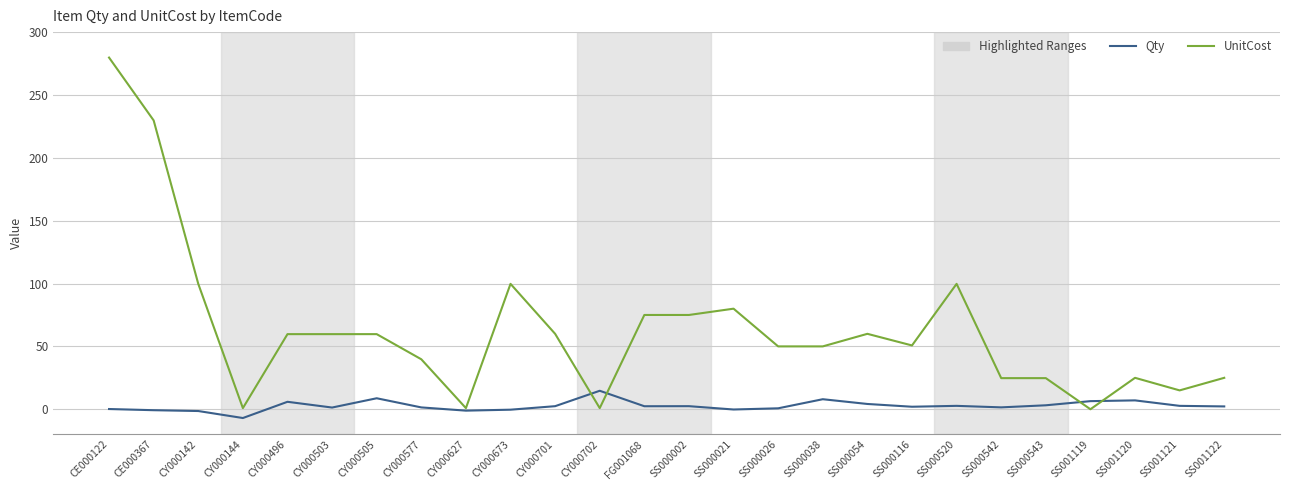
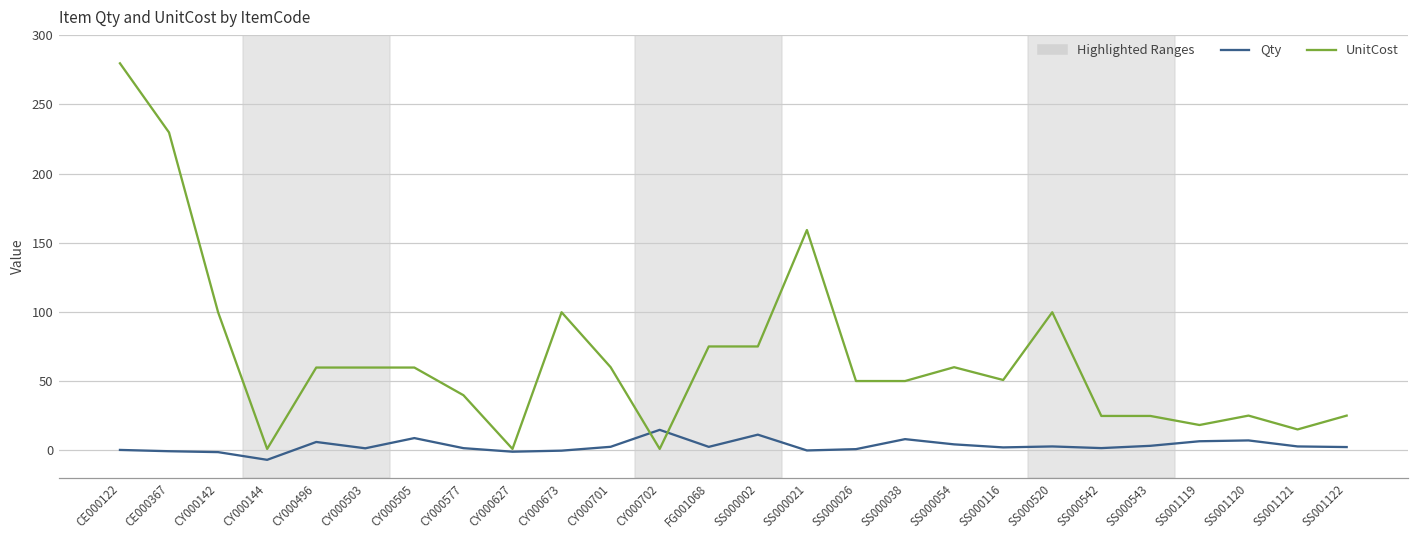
Qty, SS000002: 2 -> 11
UnitCost, SS000021: 80 -> 159
UnitCost, SS001119: 0 -> 18
